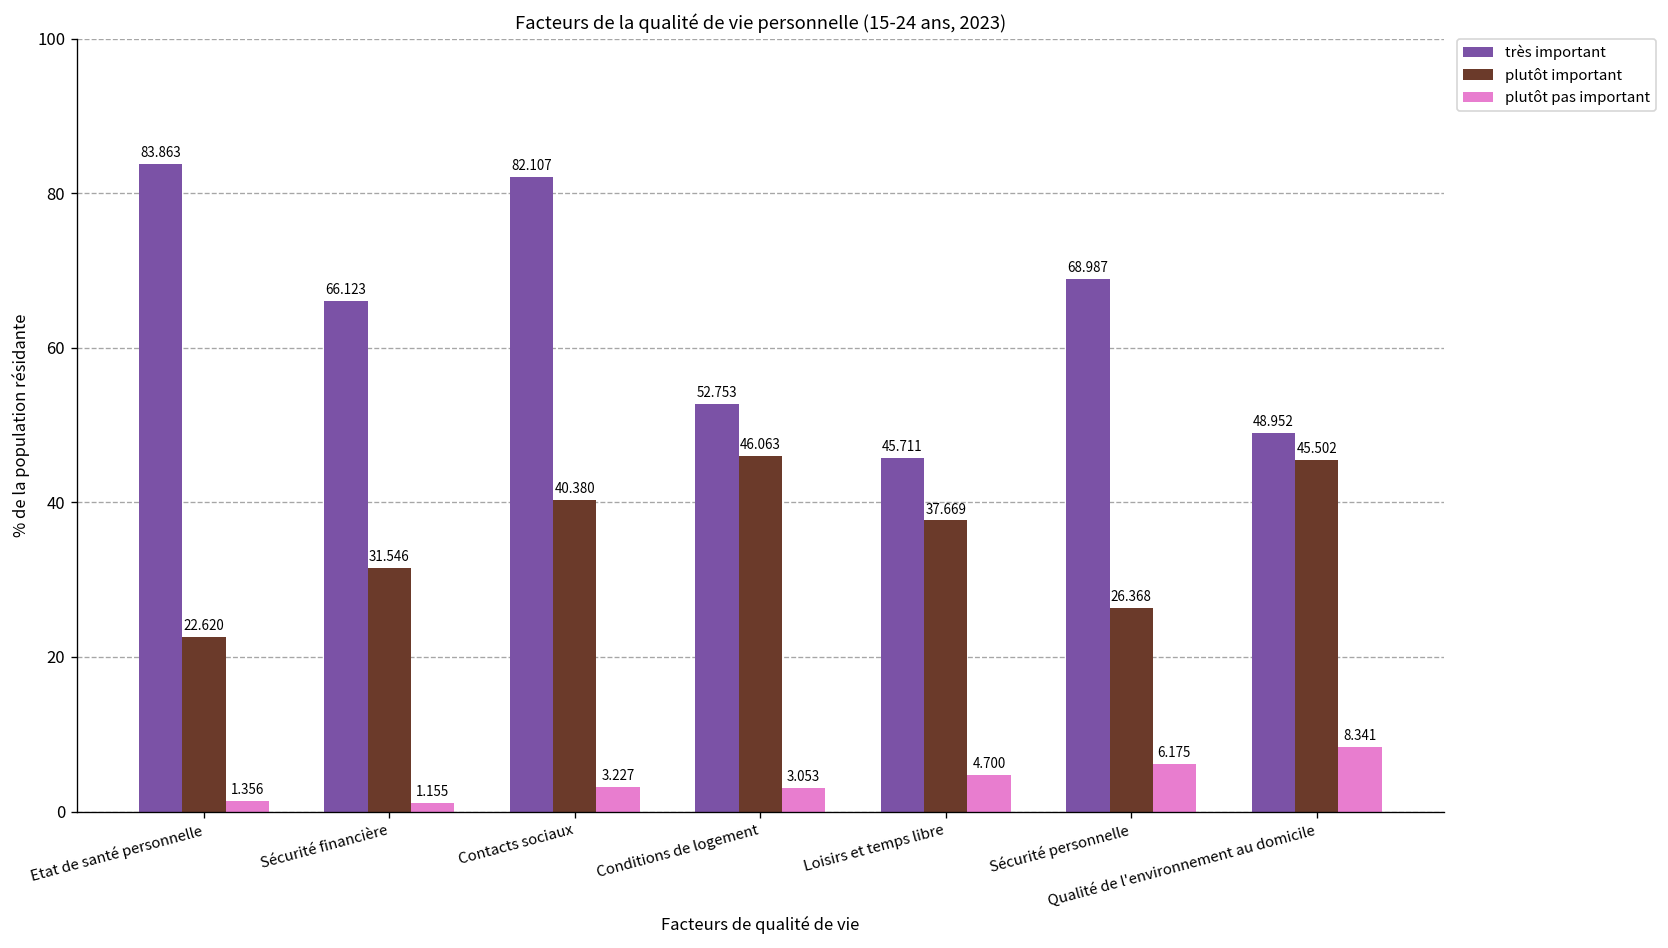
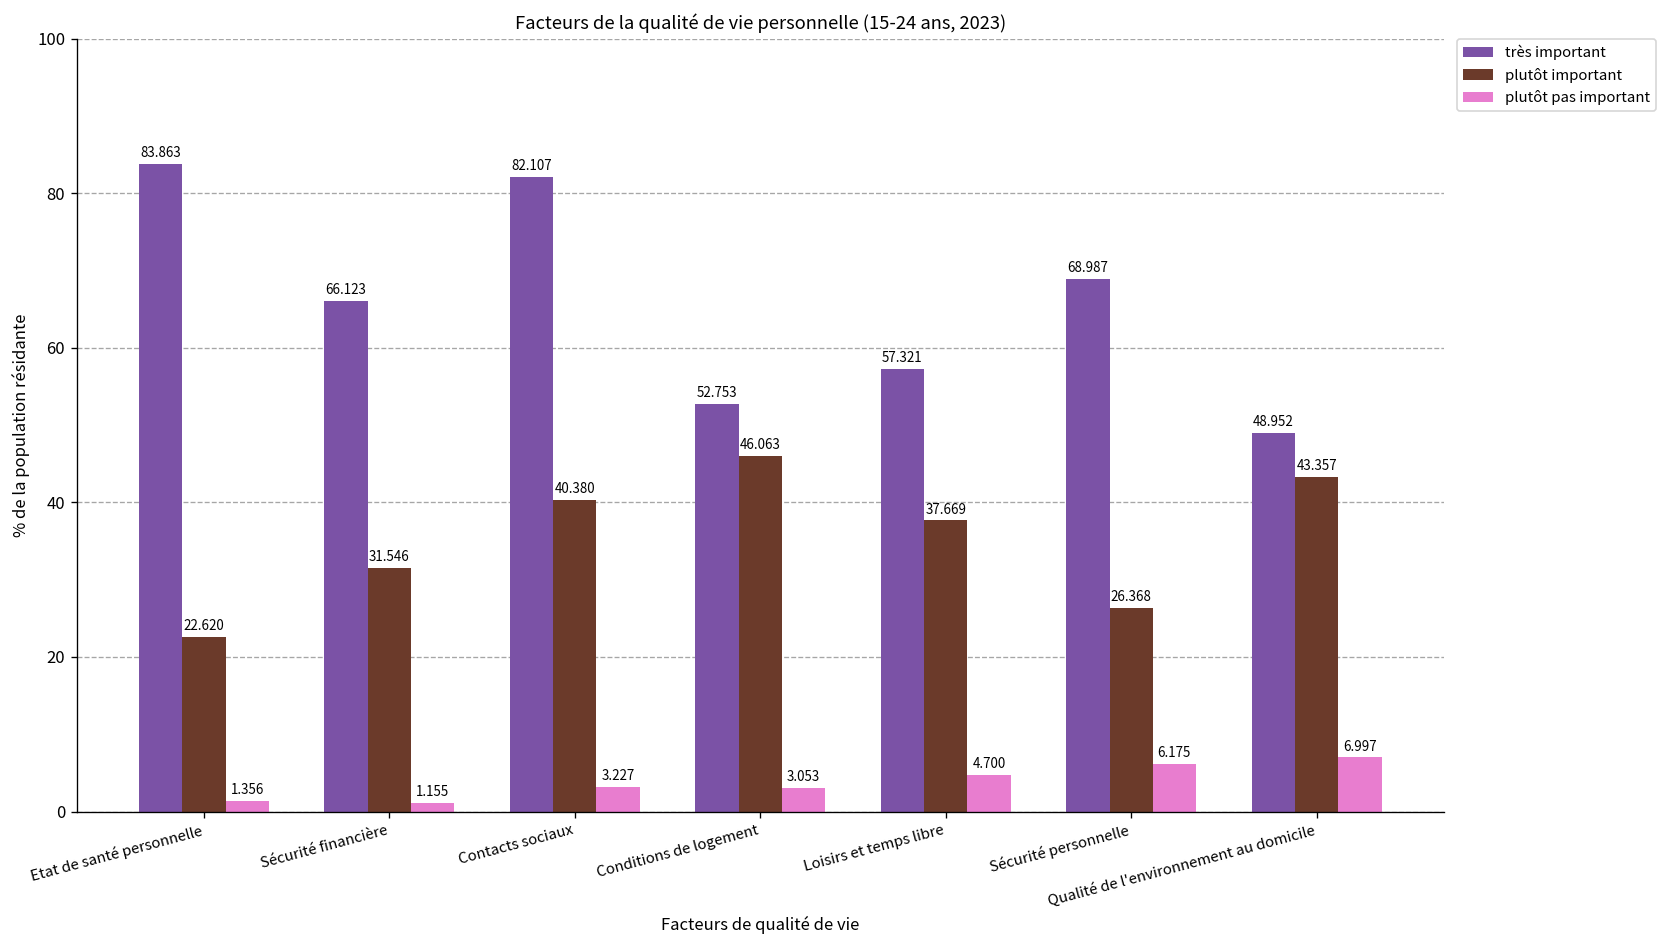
très important, Loisirs et temps libre: 45.711 -> 57.321
plutôt important, Qualité de l'environnement au domicile: 45.502 -> 43.357
plutôt pas important, Qualité de l'environnement au domicile: 8.341 -> 6.997
